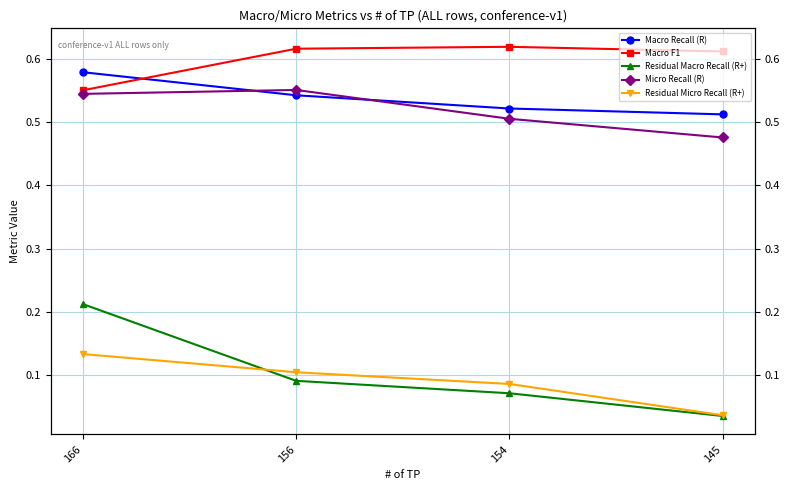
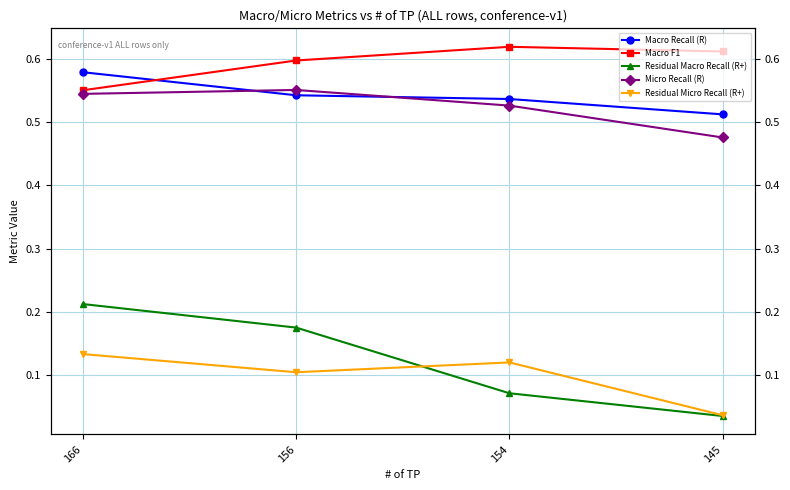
Macro F1, 156: 0.62 -> 0.60
Residual Macro Recall (R+), 156: 0.09 -> 0.18
Macro Recall (R), 154: 0.52 -> 0.54
Micro Recall (R), 154: 0.50 -> 0.53
Residual Micro Recall (R+), 154: 0.09 -> 0.12
